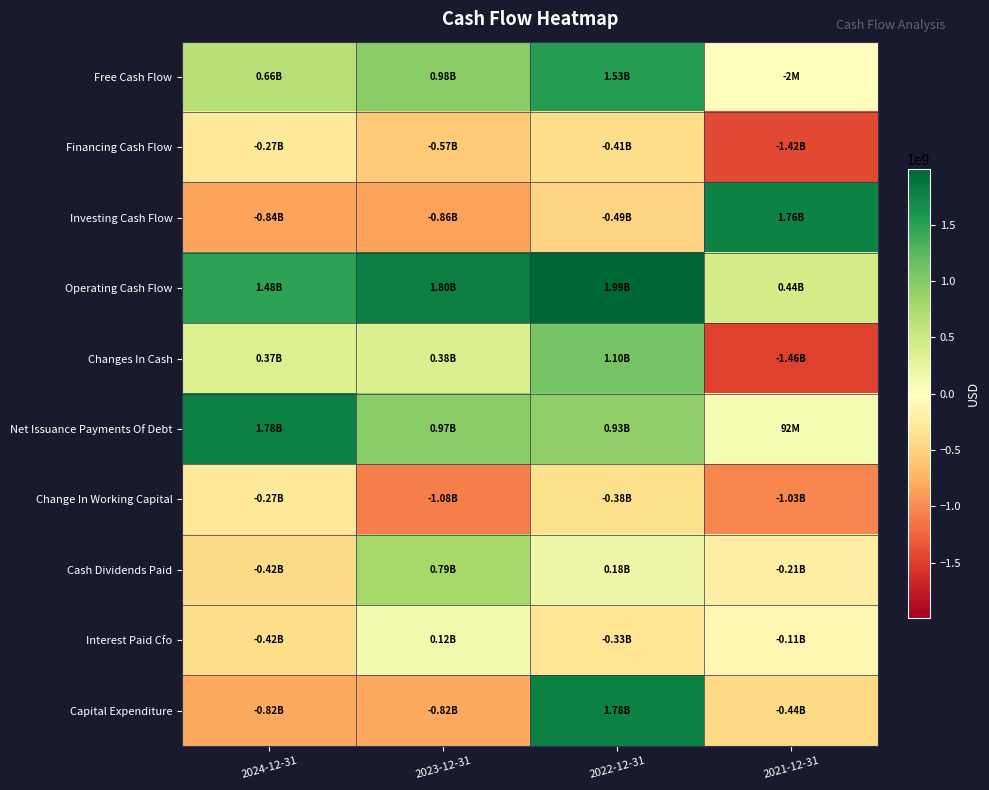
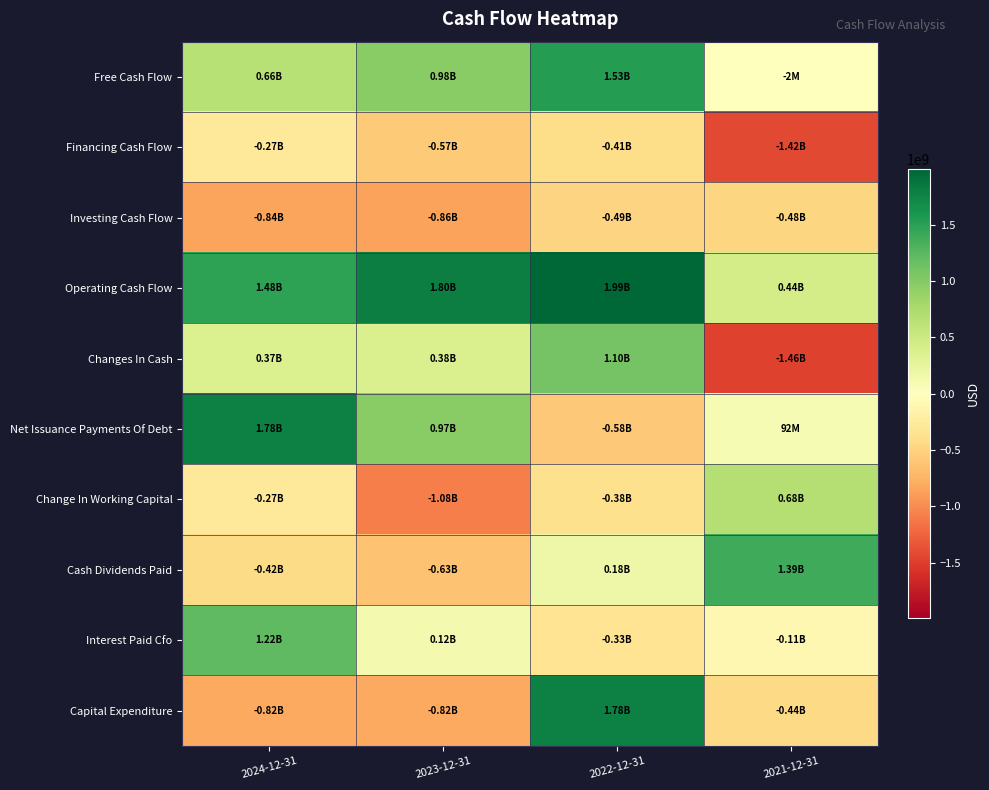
Investing Cash Flow, 2021-12-31: 1.76B -> -0.48B
Net Issuance Payments Of Debt, 2022-12-31: 0.93B -> -0.58B
Change In Working Capital, 2021-12-31: -1.03B -> 0.68B
Cash Dividends Paid, 2023-12-31: 0.79B -> -0.63B
Cash Dividends Paid, 2021-12-31: -0.21B -> 1.39B
Interest Paid Cfo, 2024-12-31: -0.42B -> 1.22B
